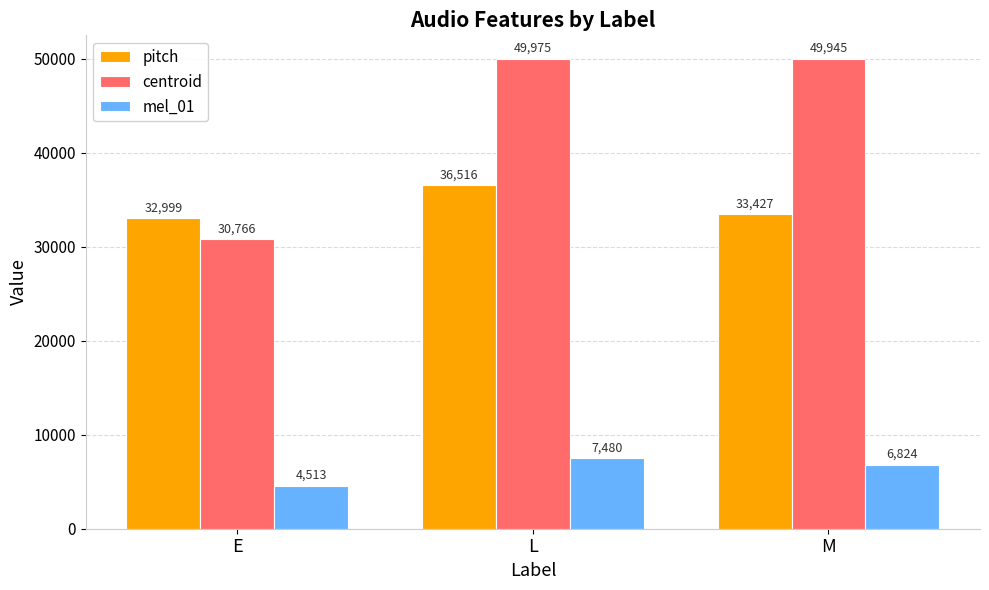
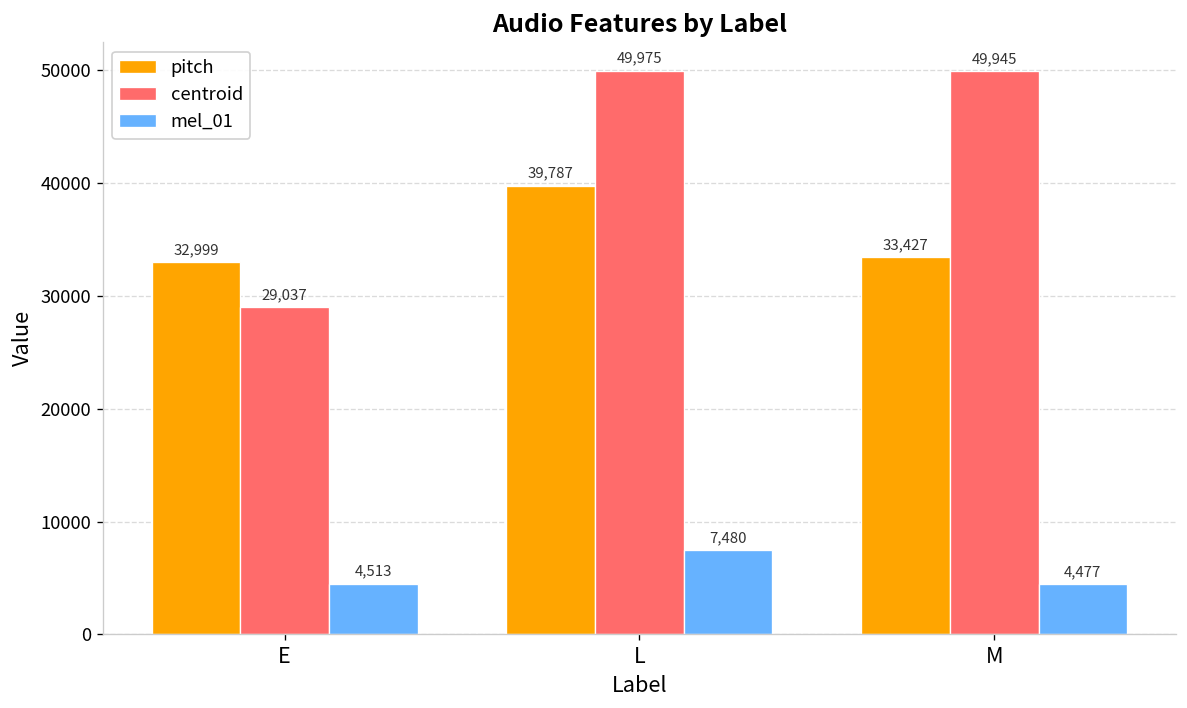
centroid, E: 30,766 -> 29,037
pitch, L: 36,516 -> 39,787
mel_01, M: 6,824 -> 4,477
